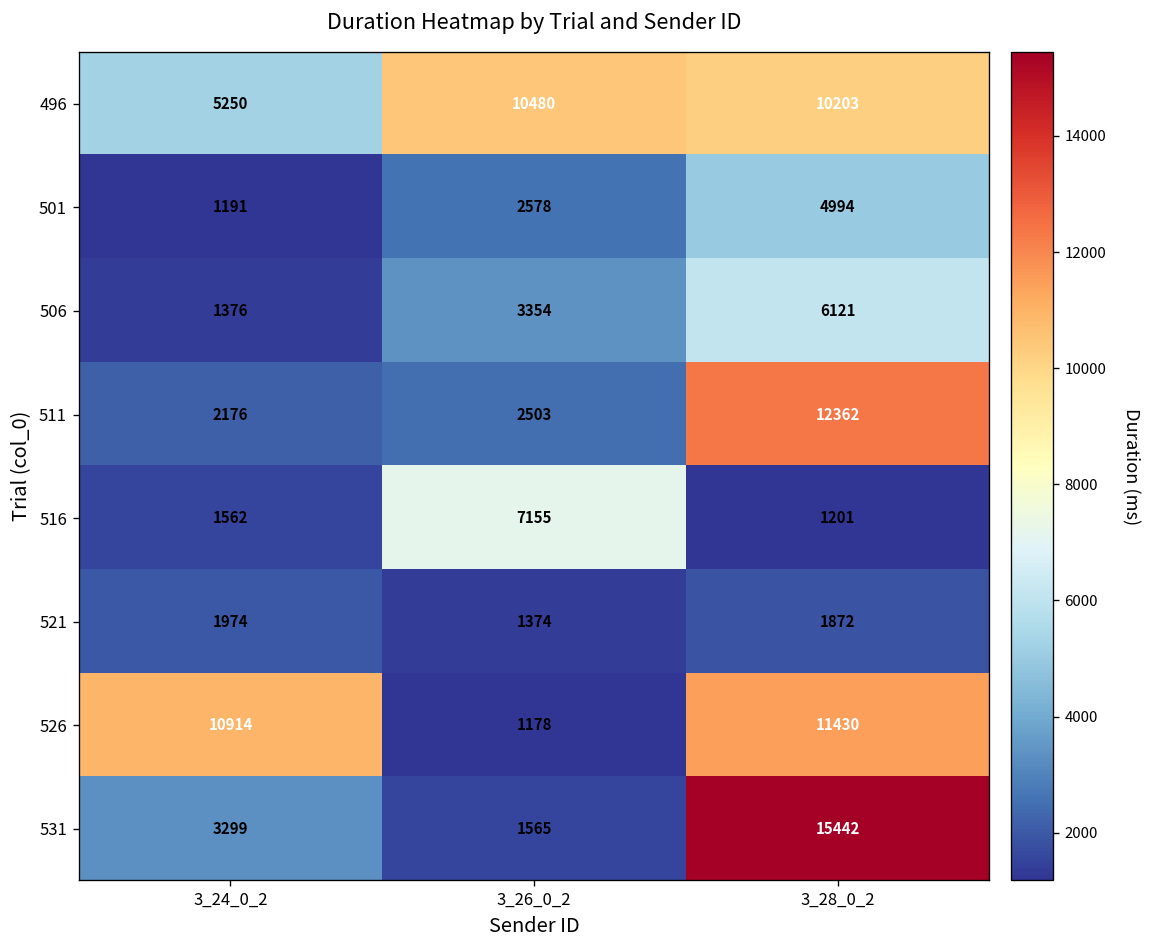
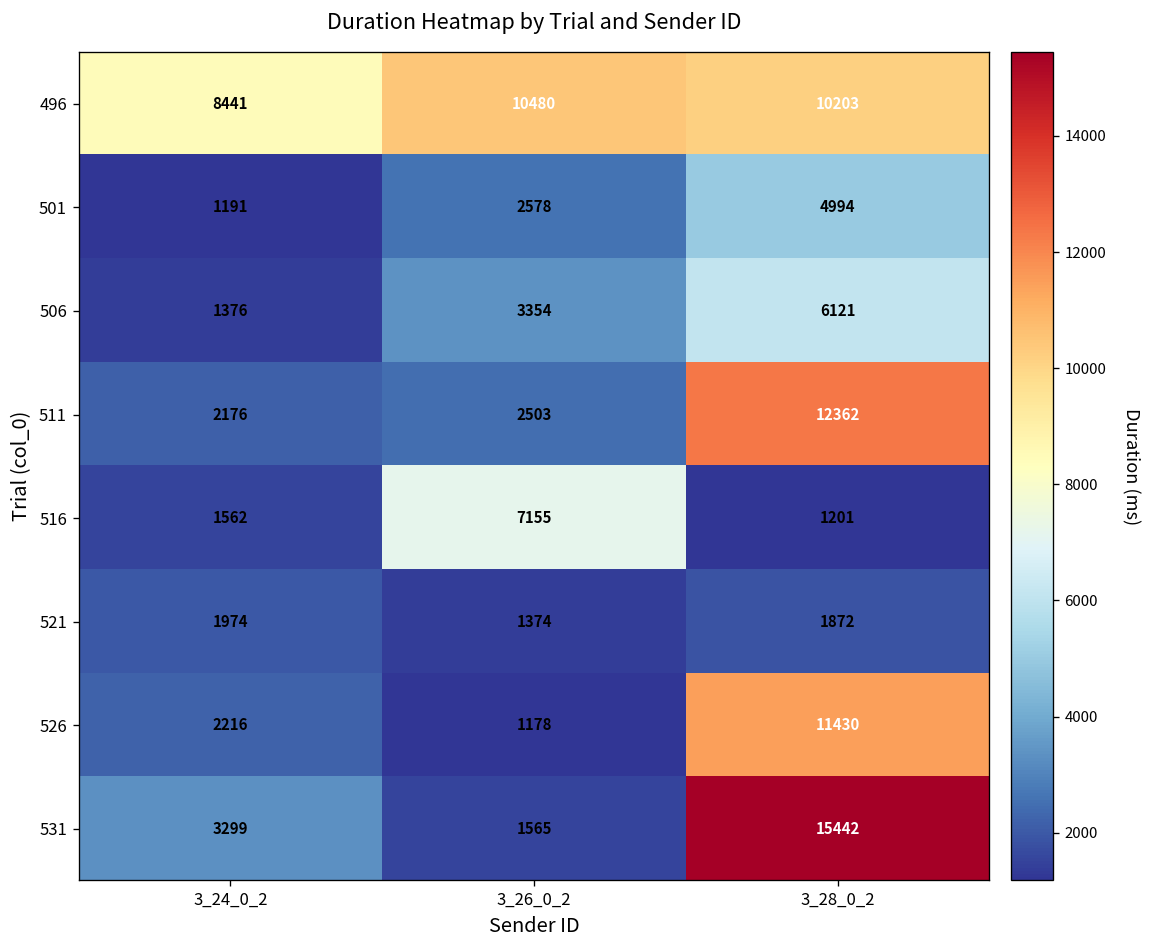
496, 3_24_0_2: 5250 -> 8441
526, 3_24_0_2: 10914 -> 2216
